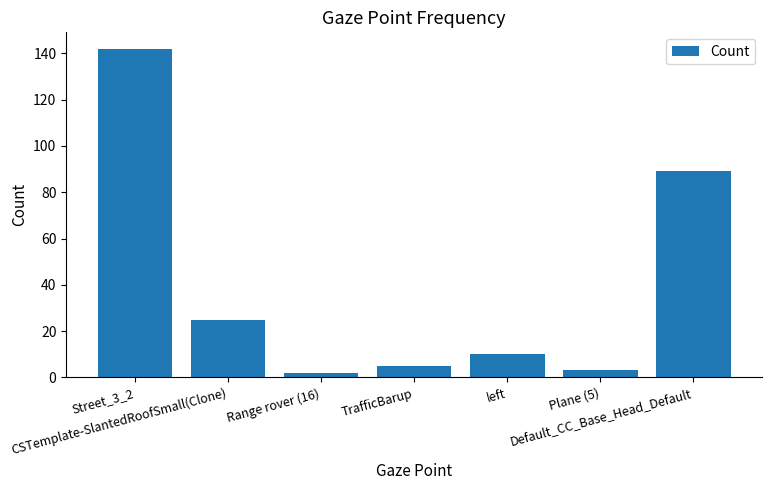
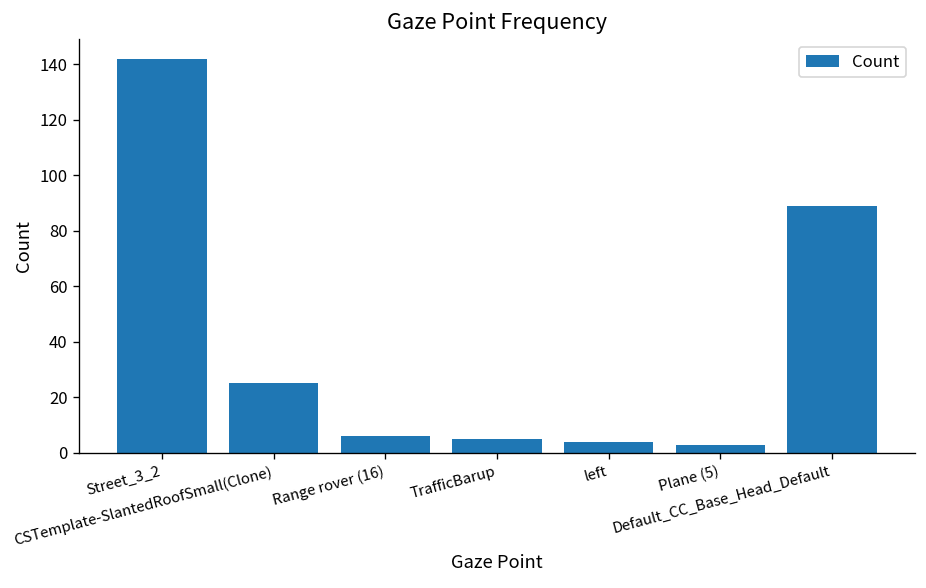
Range rover (16): 2 -> 6
left: 10 -> 4
